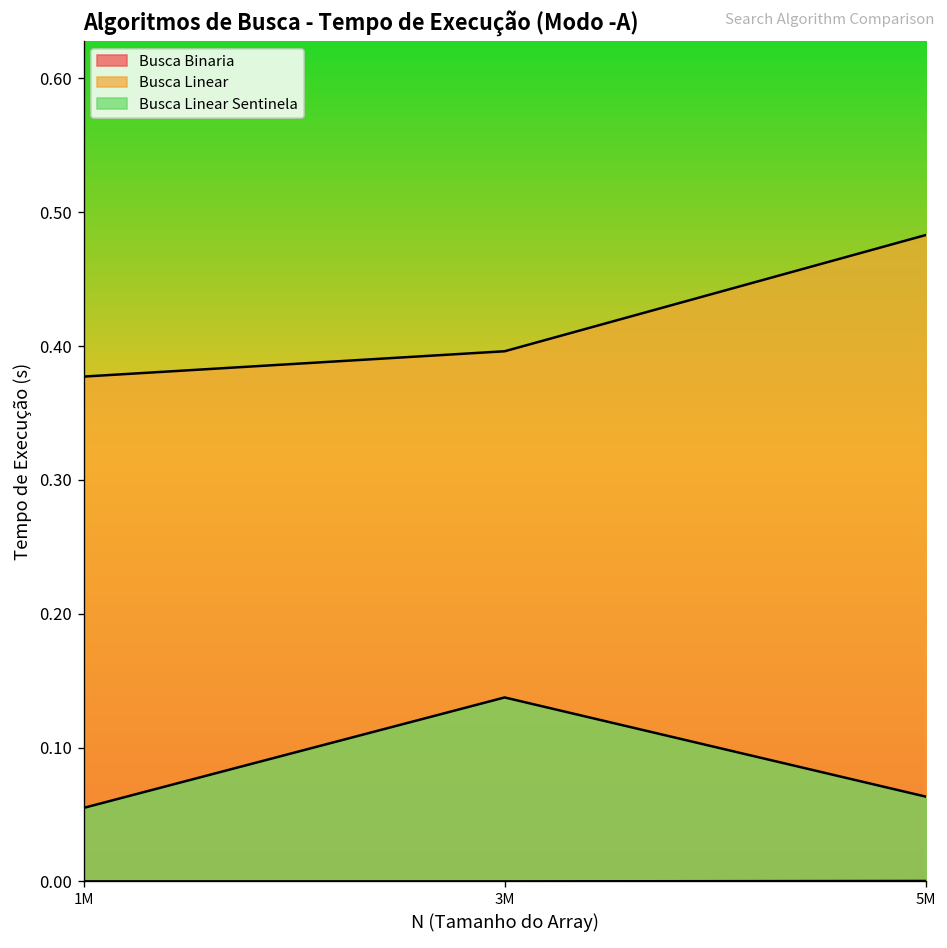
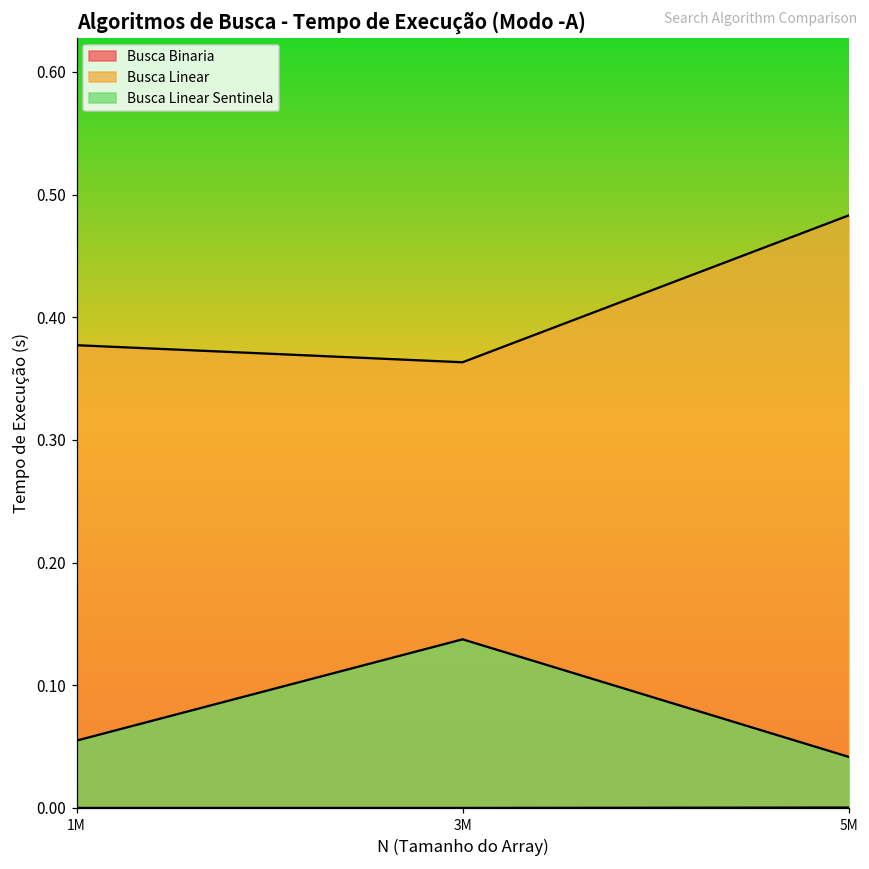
Busca Linear, 3M: 0.396 -> 0.363
Busca Linear Sentinela, 5M: 0.063 -> 0.042
